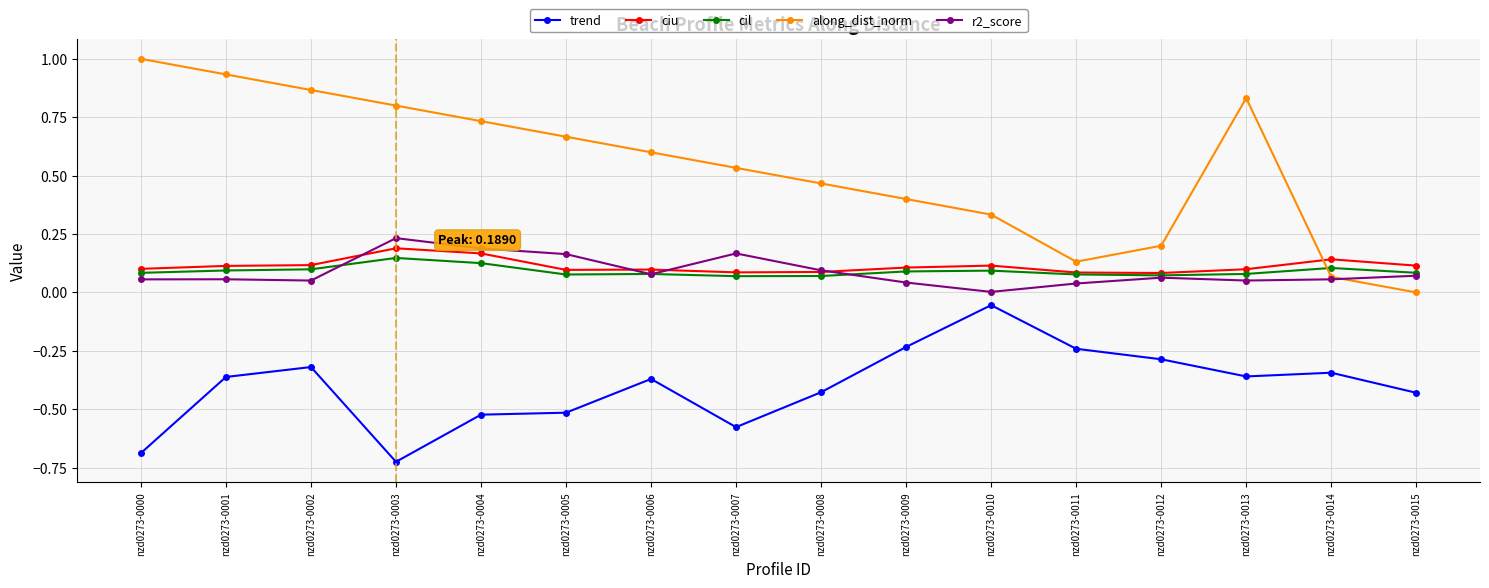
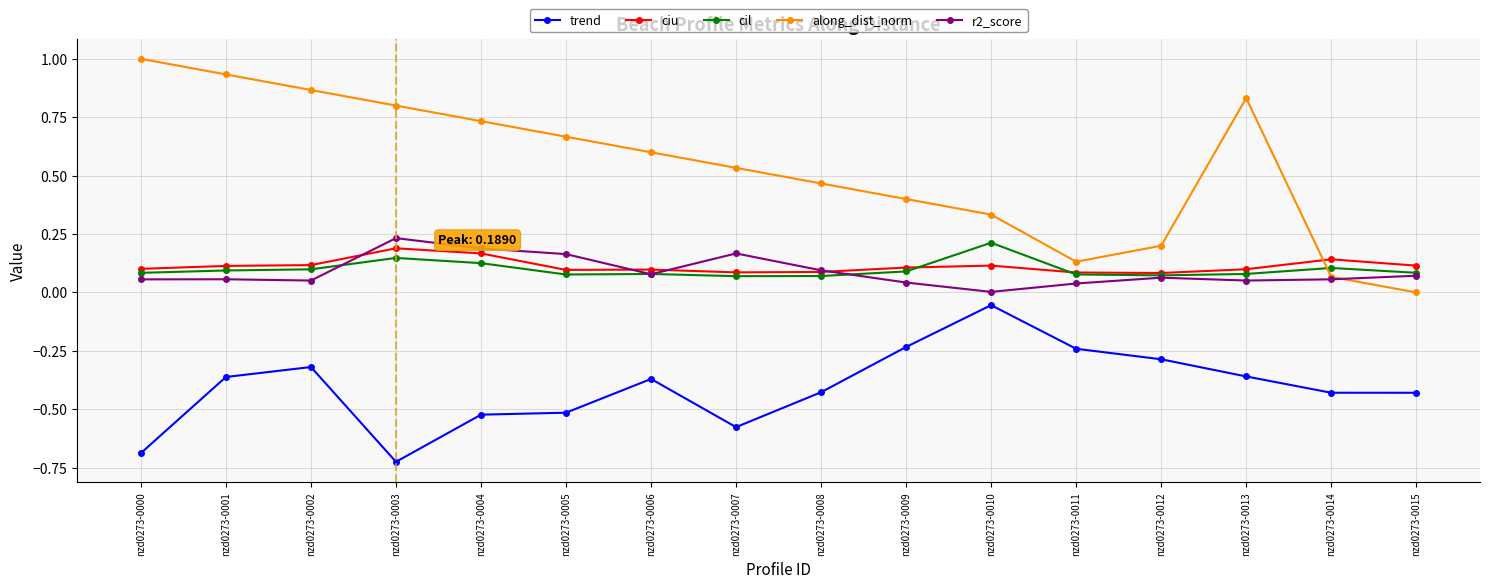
cil, nzd0273-0010: 0.09 -> 0.21
trend, nzd0273-0014: -0.34 -> -0.43
